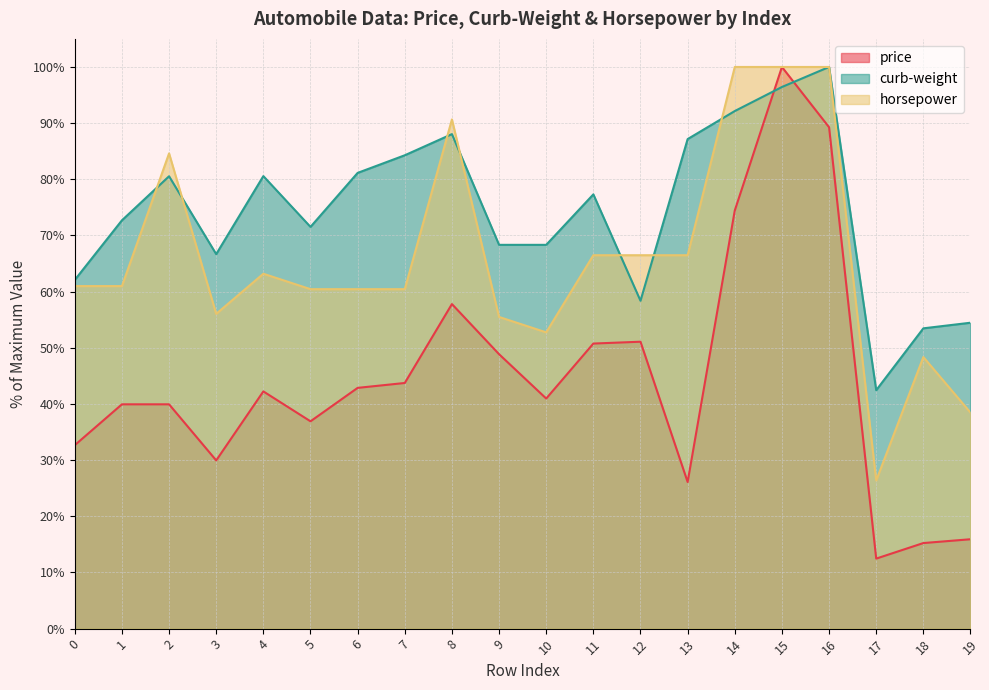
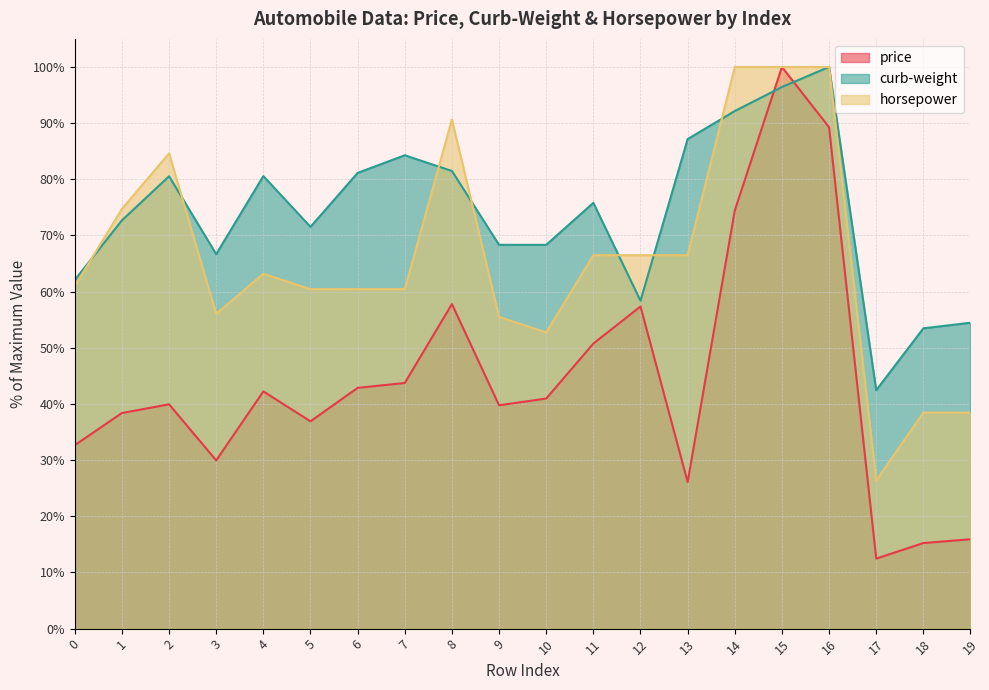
price, 1: 40% -> 38%
horsepower, 1: 61% -> 75%
curb-weight, 8: 88% -> 81%
price, 9: 49% -> 40%
curb-weight, 11: 77% -> 76%
price, 12: 51% -> 57%
horsepower, 18: 48% -> 38%
